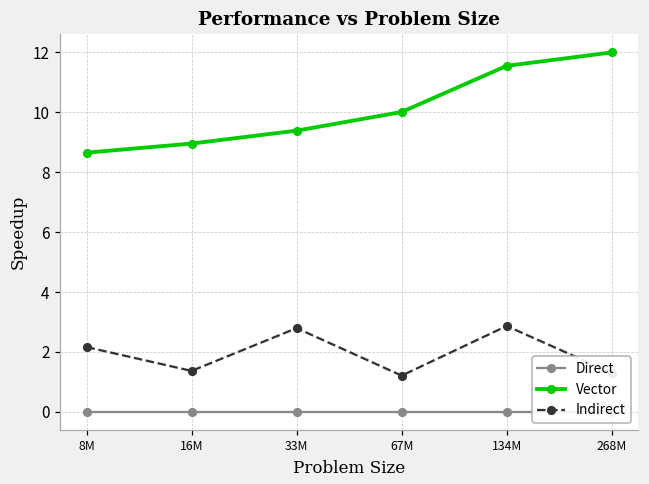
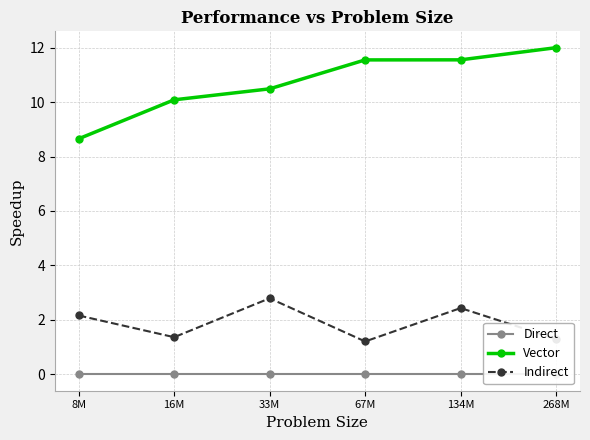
Vector, 16M: 9.0 -> 10.1
Vector, 33M: 9.4 -> 10.5
Vector, 67M: 10.0 -> 11.5
Indirect, 134M: 2.9 -> 2.4
